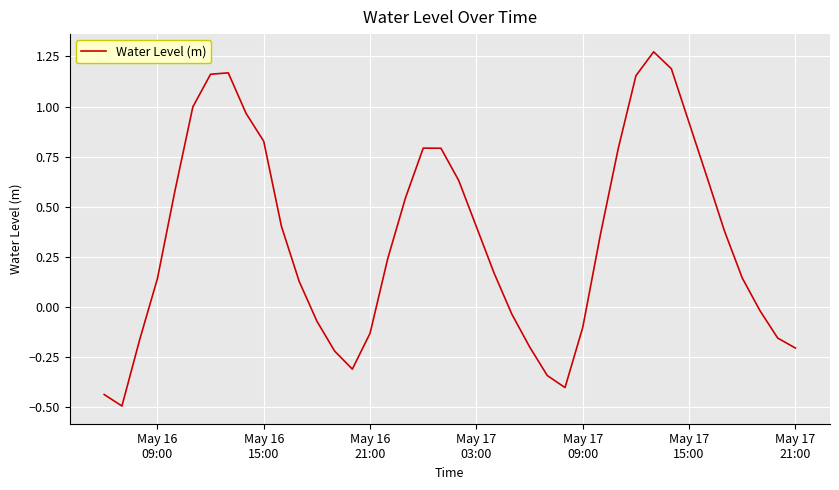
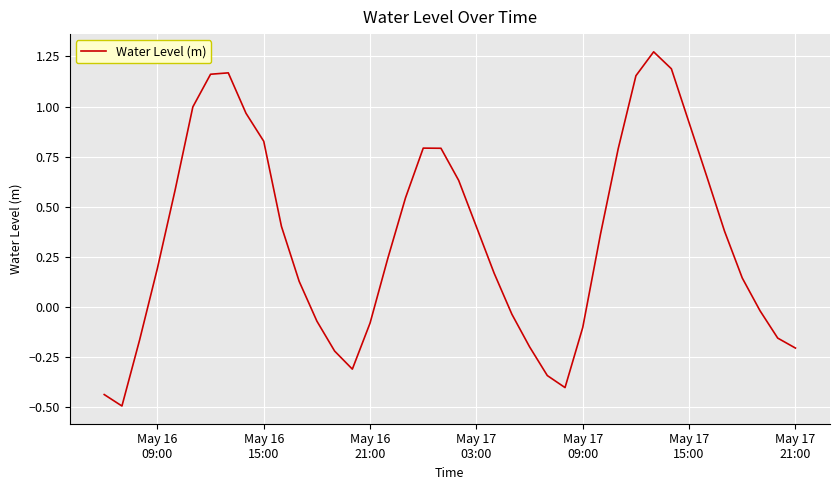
May 16 09:00: 0.14 -> 0.19
May 16 21:00: -0.13 -> -0.08
